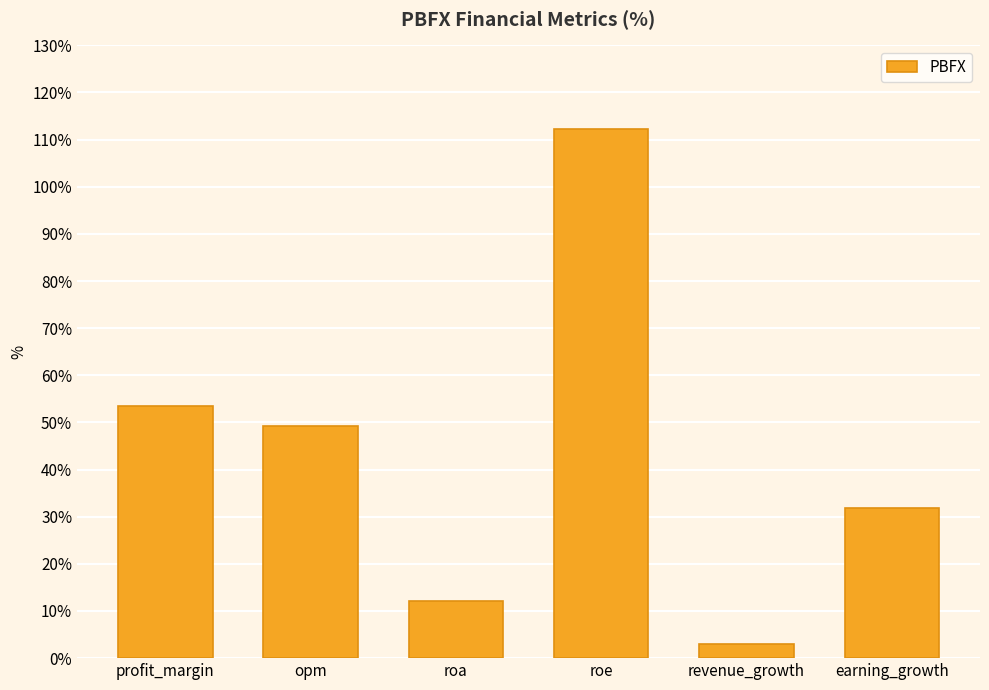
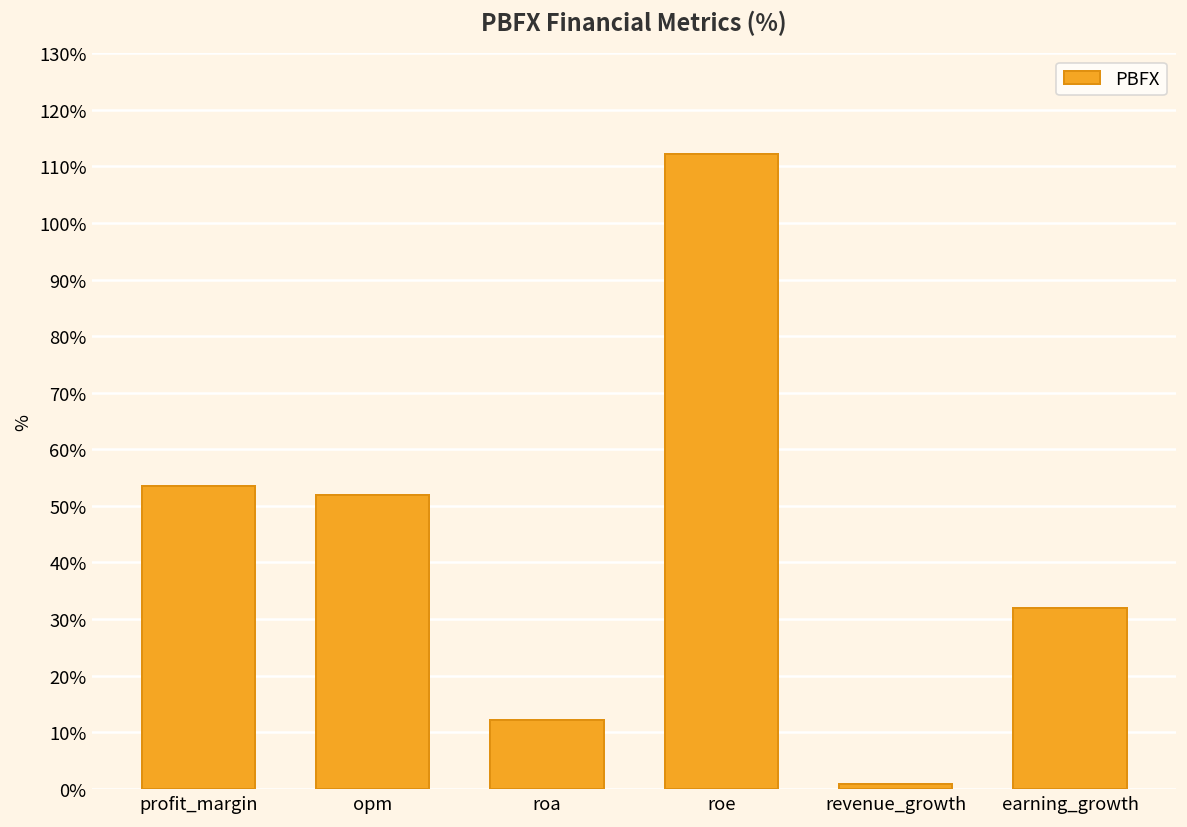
opm: 49% -> 52%
revenue_growth: 3% -> 1%
